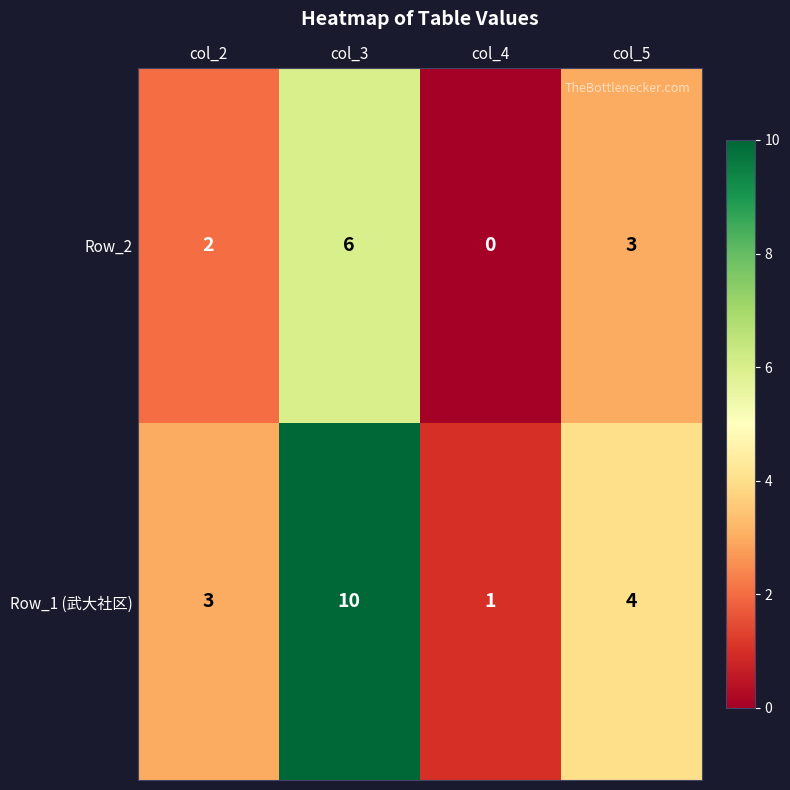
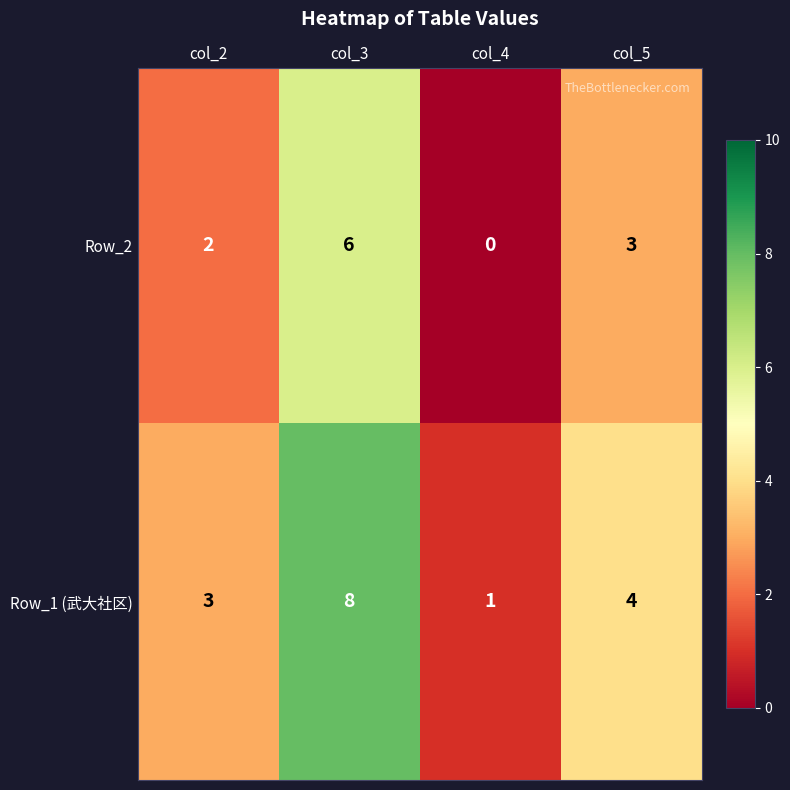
Row_1 (武大社区), col_3: 10 -> 8
